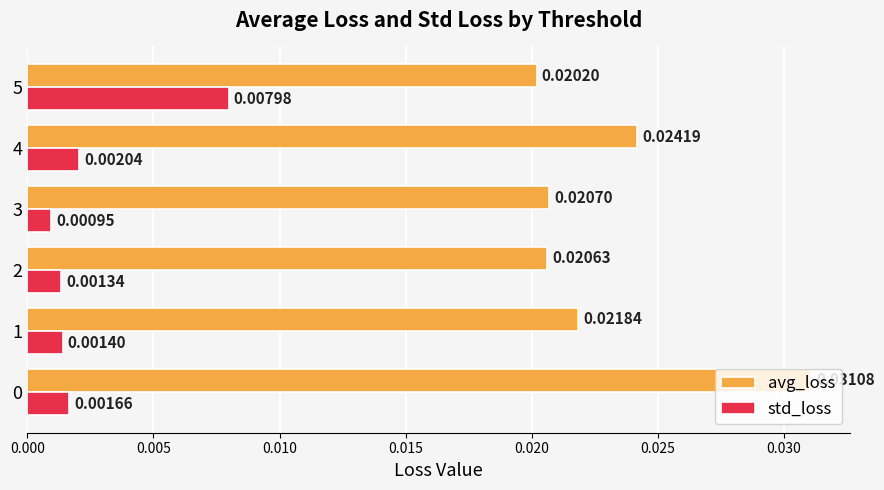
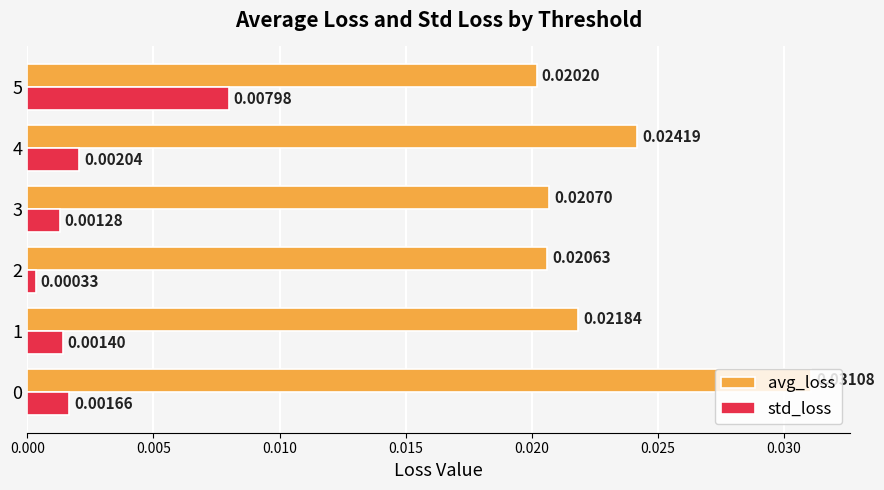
std_loss, 3: 0.00095 -> 0.00128
std_loss, 2: 0.00134 -> 0.00033
